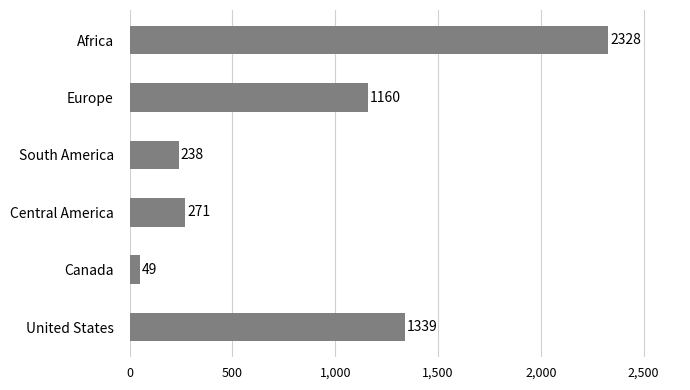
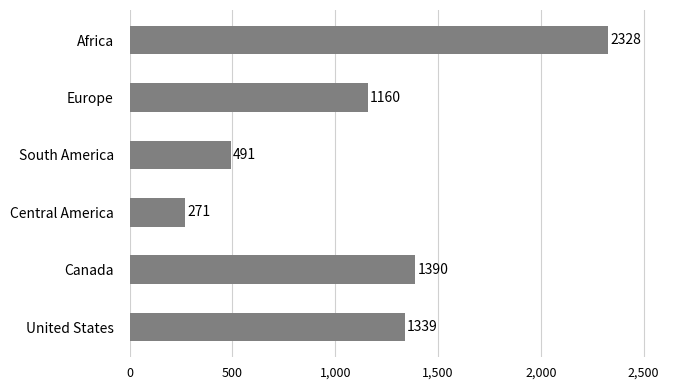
South America: 238 -> 491
Canada: 49 -> 1390
